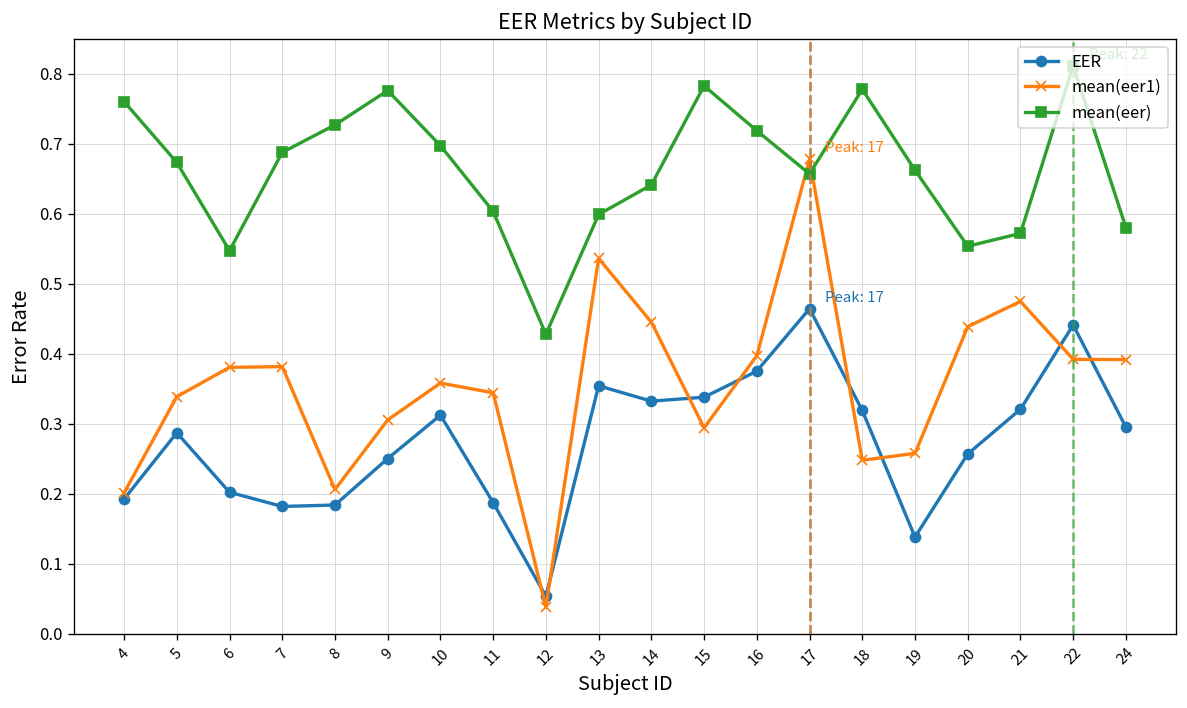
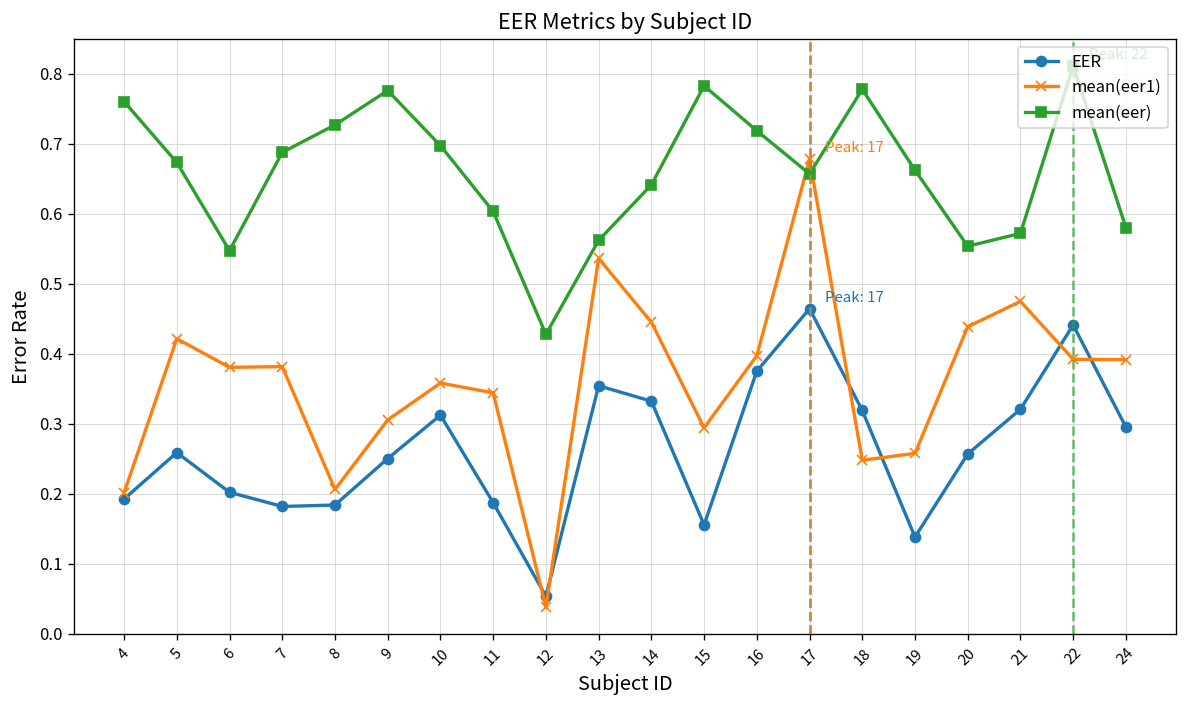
EER, 5: 0.29 -> 0.26
mean(eer1), 5: 0.34 -> 0.42
mean(eer), 13: 0.60 -> 0.56
EER, 15: 0.34 -> 0.16
